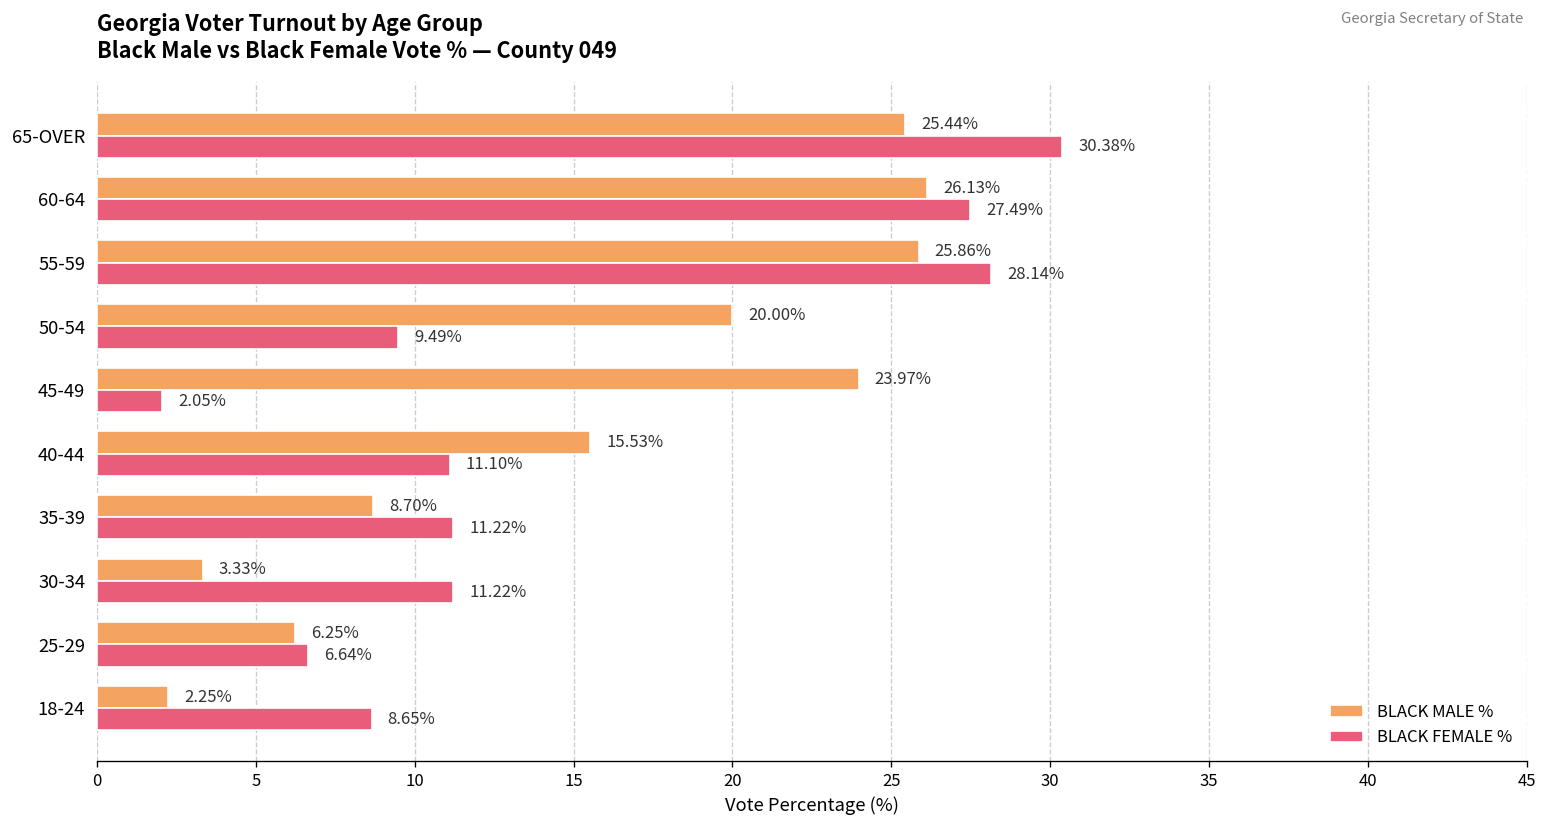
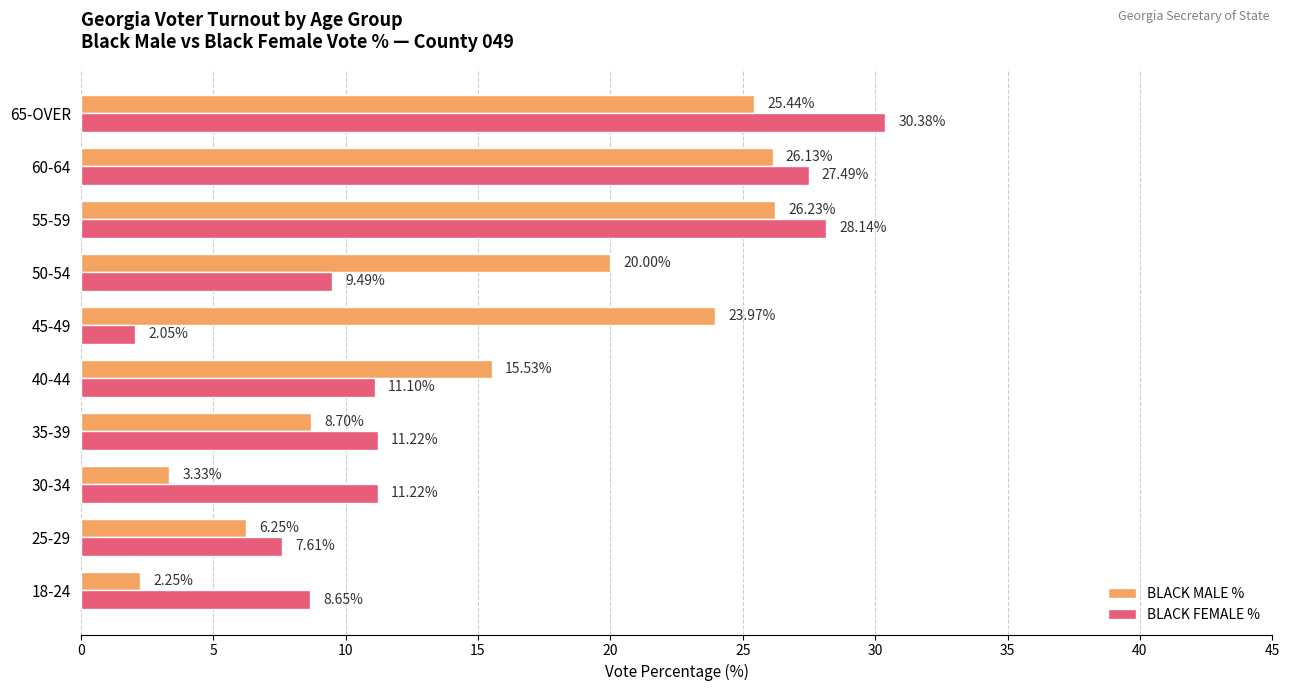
BLACK MALE %, 55-59: 25.86% -> 26.23%
BLACK FEMALE %, 25-29: 6.64% -> 7.61%
